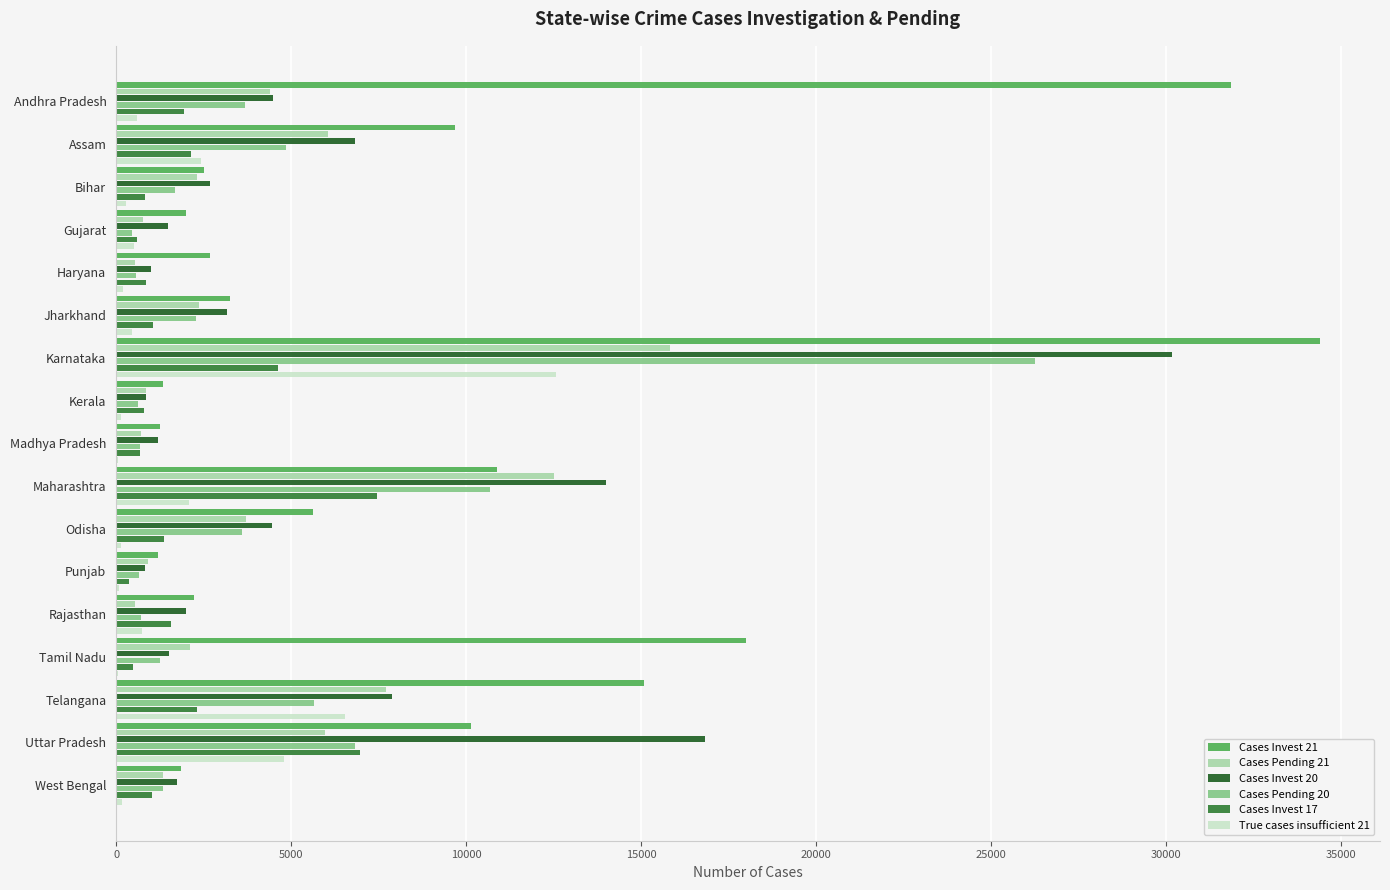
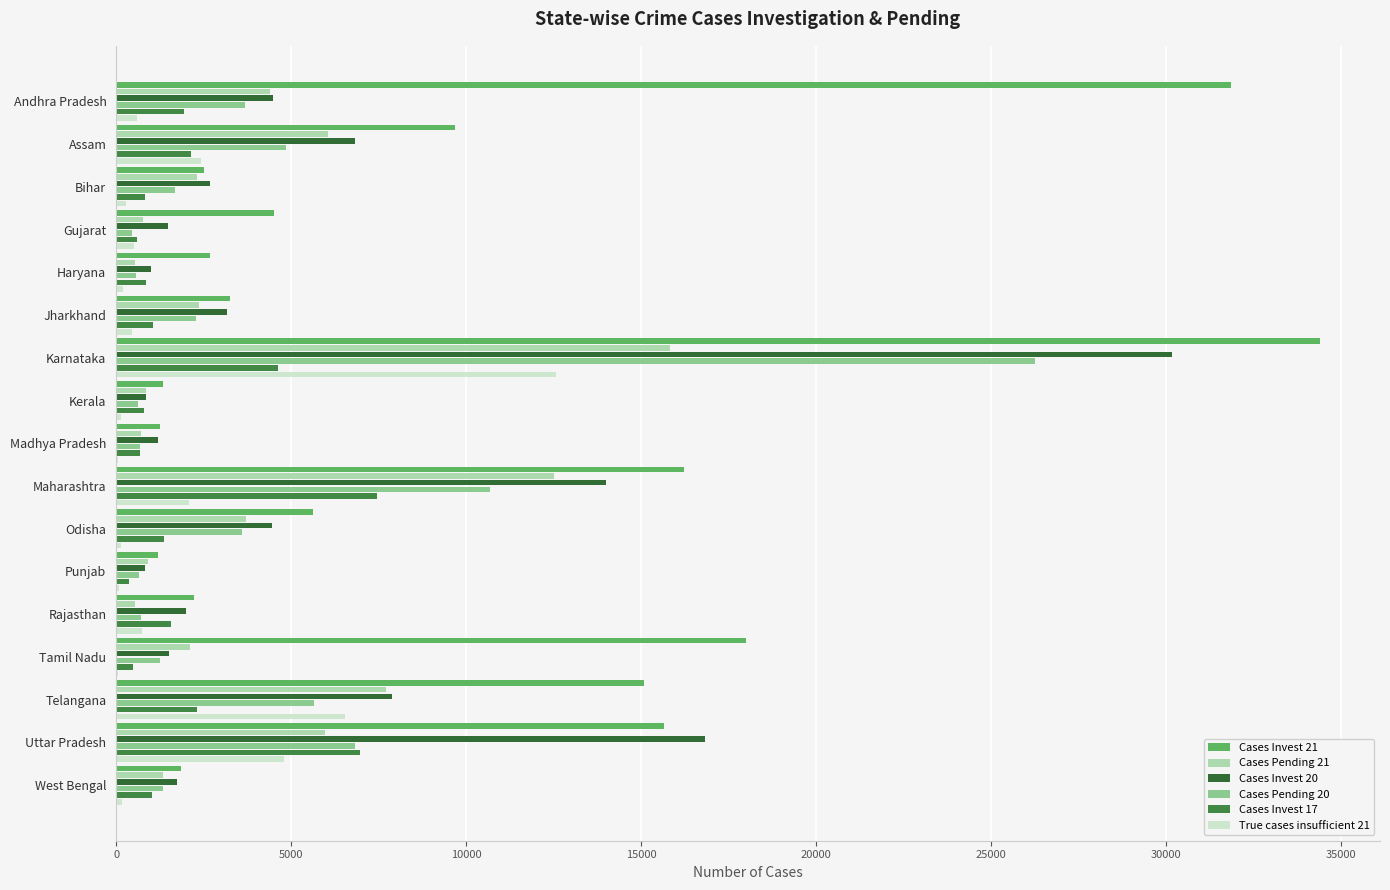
Cases Invest 21, Gujarat: 2000 -> 4500
Cases Invest 21, Maharashtra: 10900 -> 16200
Cases Invest 21, Uttar Pradesh: 10100 -> 15700
